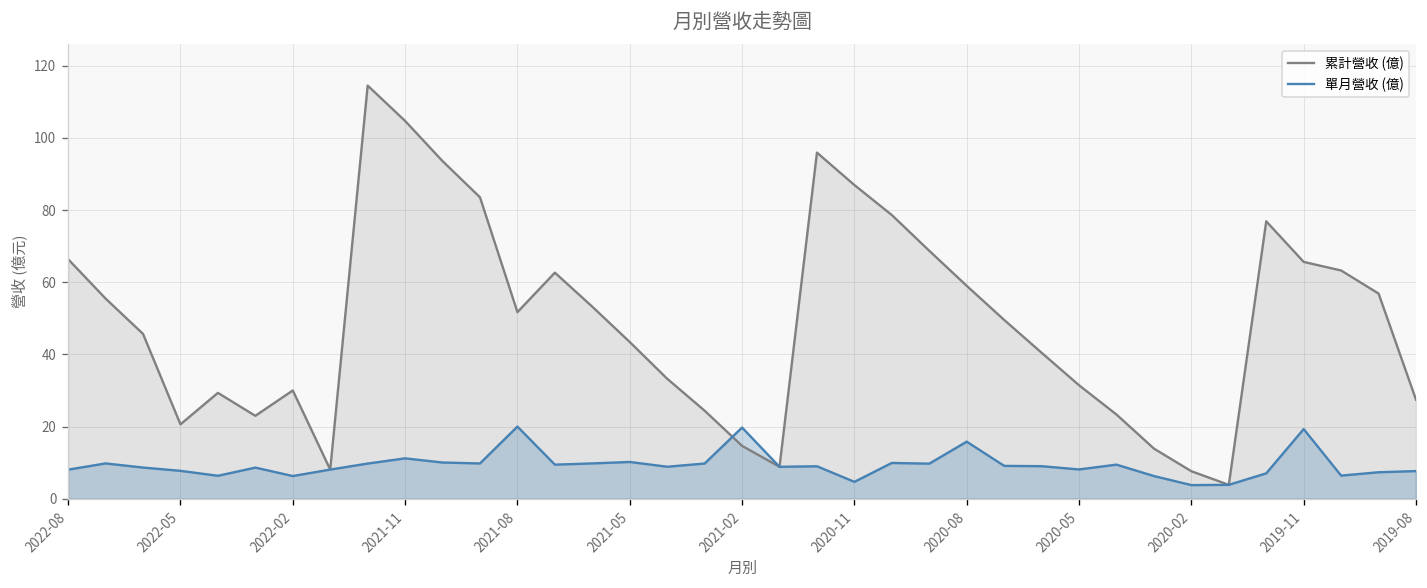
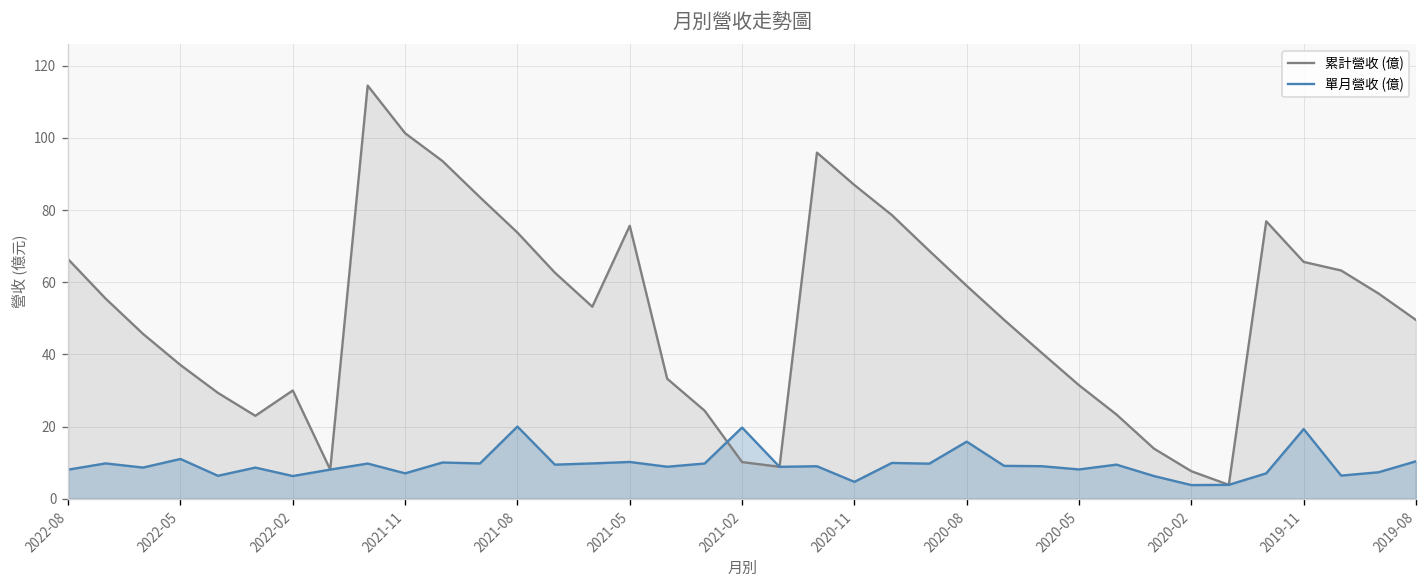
累計營收 (億), 2022-05: 21 -> 37
單月營收 (億), 2022-05: 8 -> 11
累計營收 (億), 2021-11: 105 -> 101
單月營收 (億), 2021-11: 11 -> 7
累計營收 (億), 2021-08: 52 -> 74
累計營收 (億), 2021-05: 43 -> 76
累計營收 (億), 2021-02: 15 -> 10
累計營收 (億), 2019-08: 27 -> 50
單月營收 (億), 2019-08: 8 -> 10
